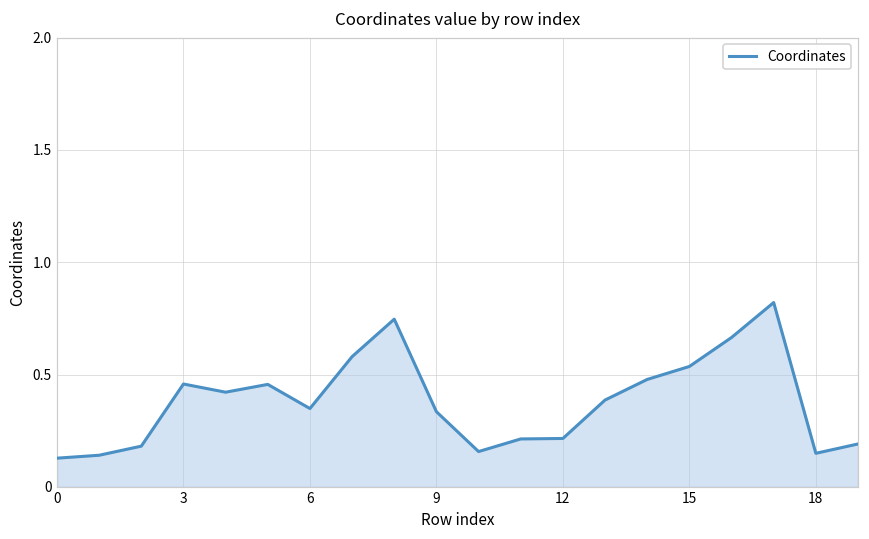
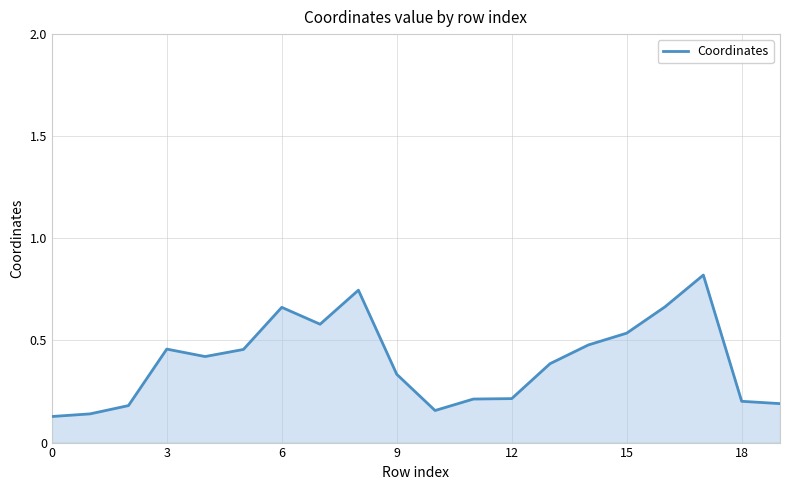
6: 0.35 -> 0.66
18: 0.15 -> 0.20
